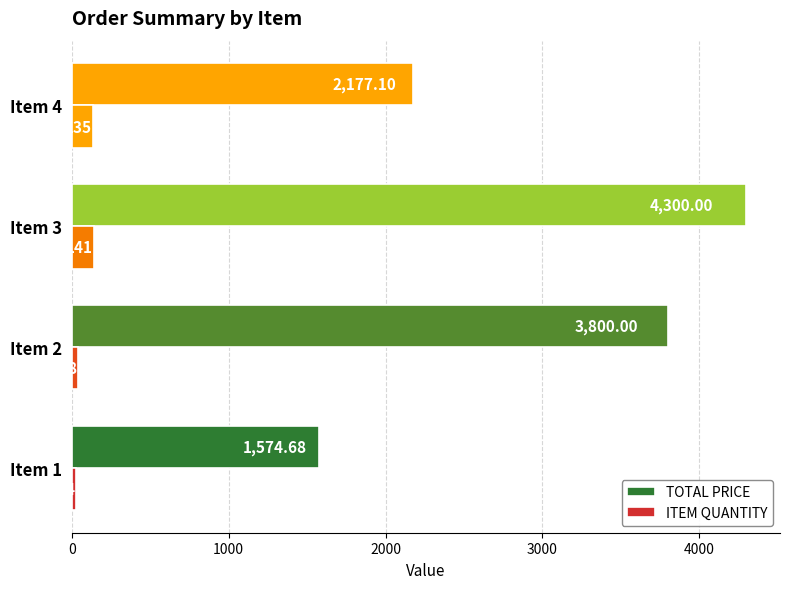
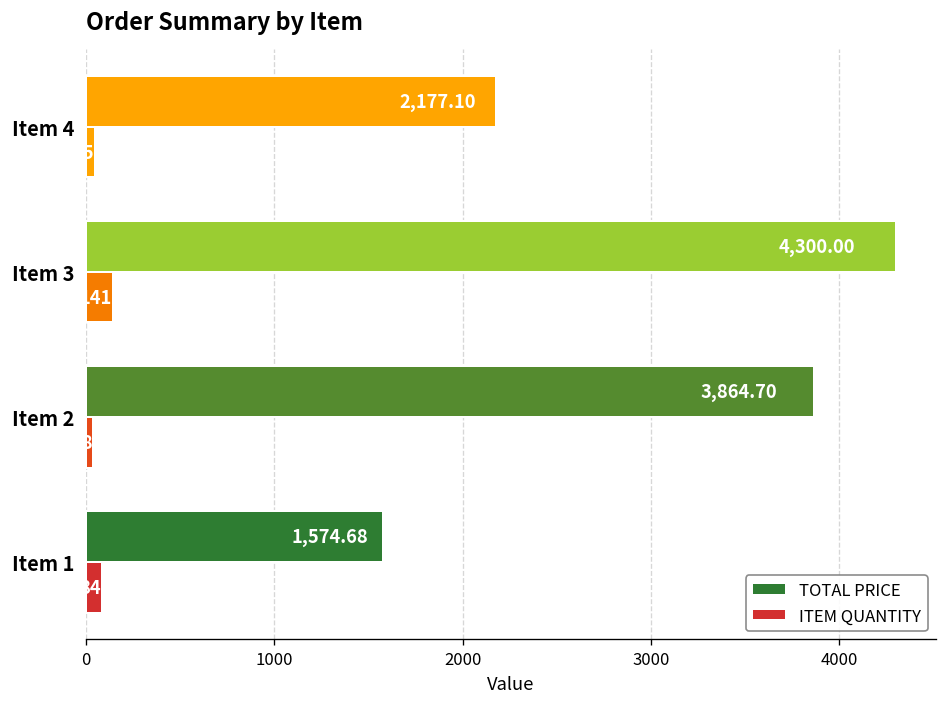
ITEM QUANTITY, Item 4: 140 -> 50
TOTAL PRICE, Item 2: 3,800.00 -> 3,864.70
ITEM QUANTITY, Item 1: 20 -> 80
